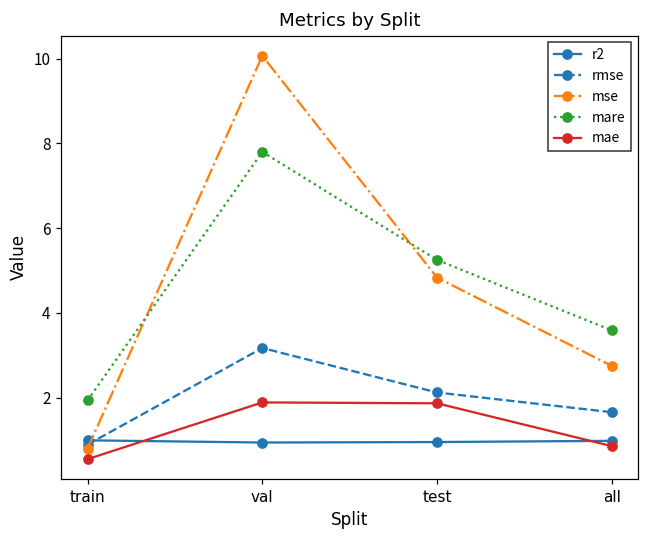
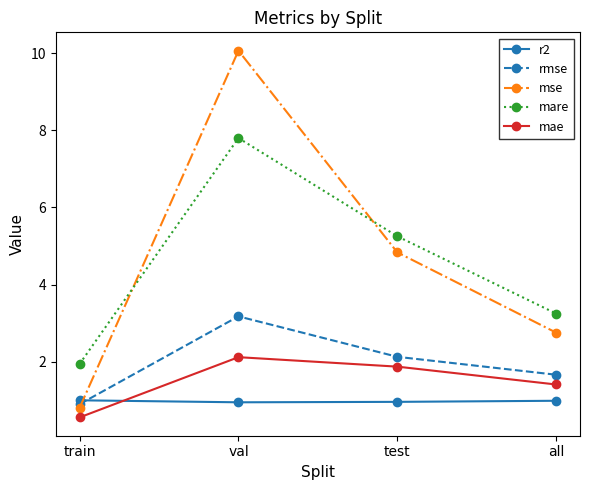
mae, val: 1.9 -> 2.1
mare, all: 3.6 -> 3.2
mae, all: 0.9 -> 1.4
